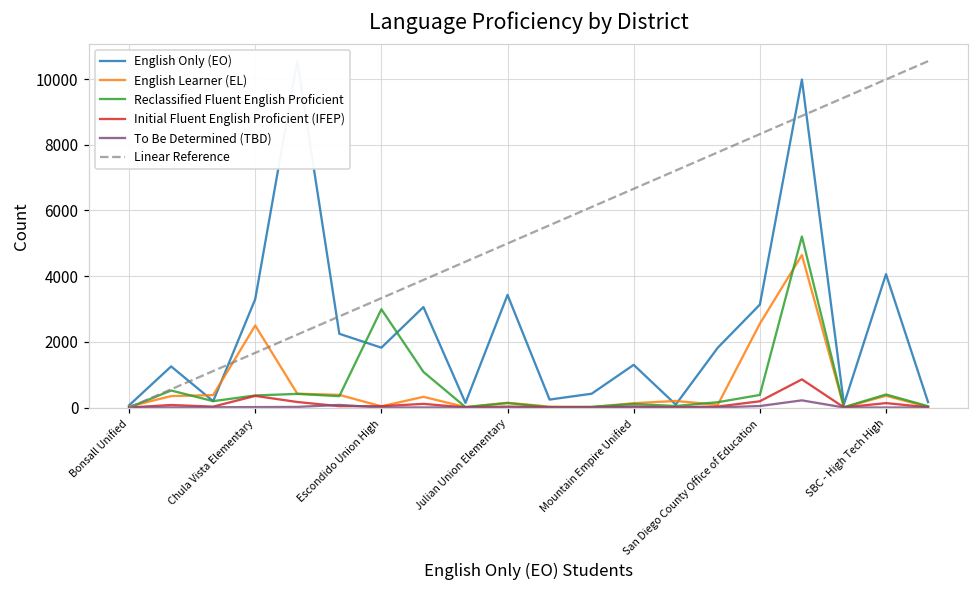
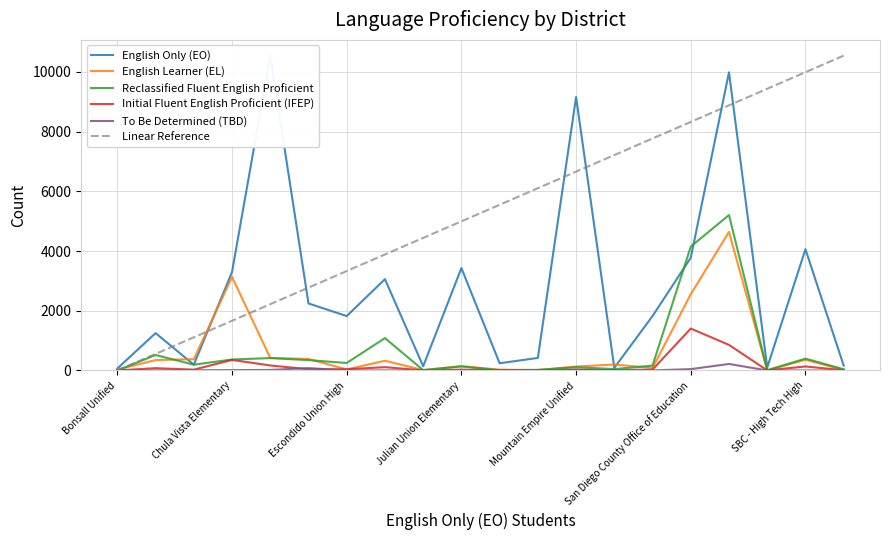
English Learner (EL), Chula Vista Elementary: 2500 -> 3100
Reclassified Fluent English Proficient, Escondido Union High: 3000 -> 300
English Only (EO), Mountain Empire Unified: 1300 -> 9200
English Only (EO), San Diego County Office of Education: 3100 -> 3800
Reclassified Fluent English Proficient, San Diego County Office of Education: 400 -> 4100
Initial Fluent English Proficient (IFEP), San Diego County Office of Education: 200 -> 1400
